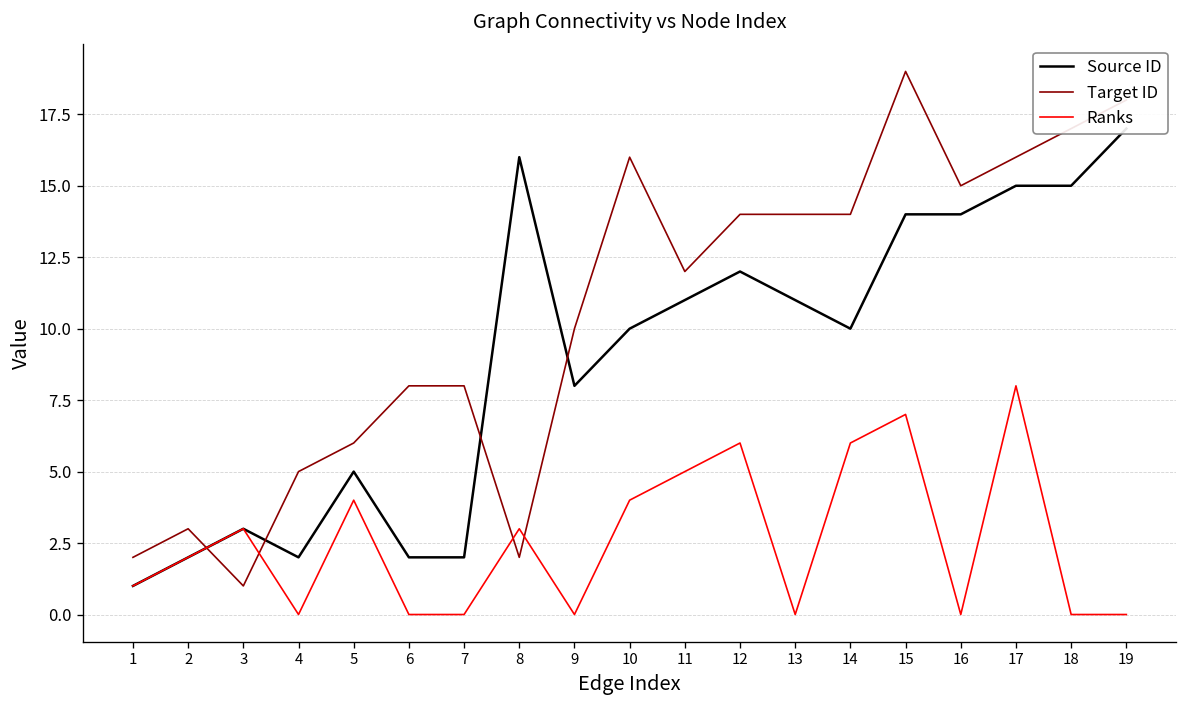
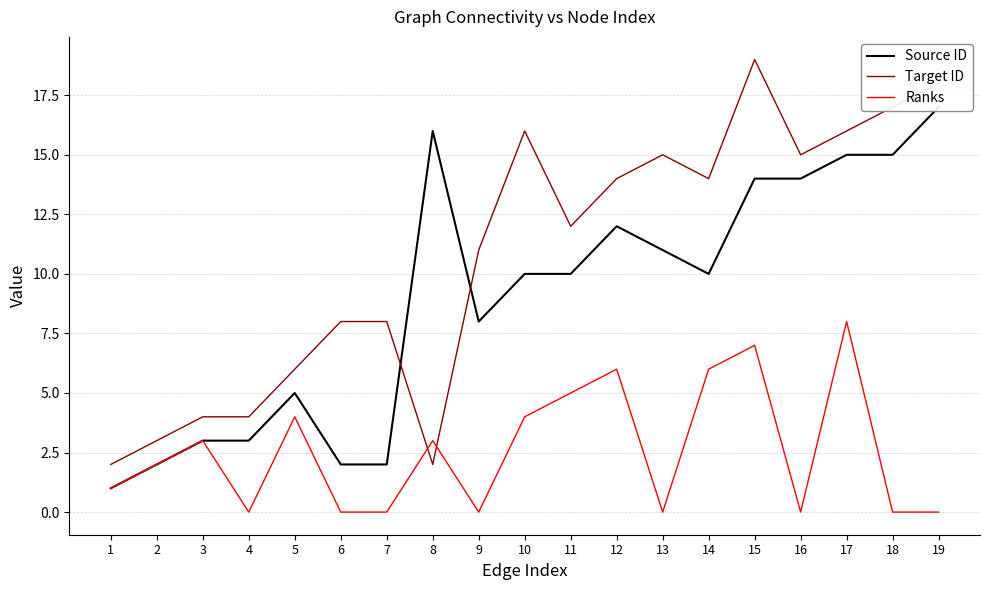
Target ID, 3: 1 -> 4
Source ID, 4: 2 -> 3
Target ID, 4: 5 -> 4
Target ID, 9: 10 -> 11
Source ID, 11: 11 -> 10
Target ID, 13: 14 -> 15
